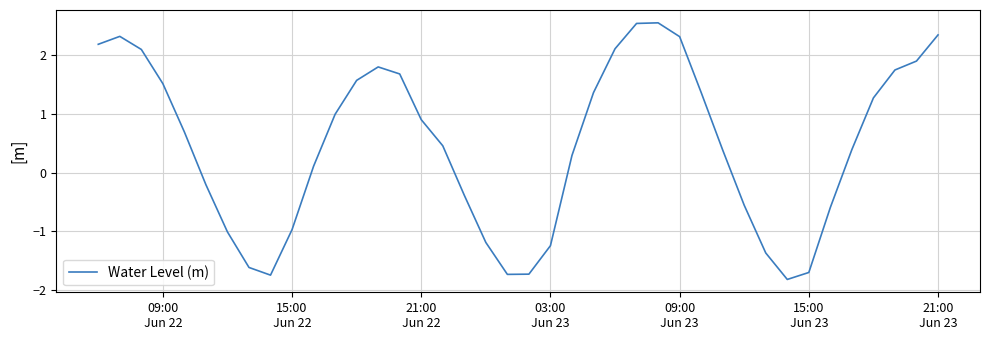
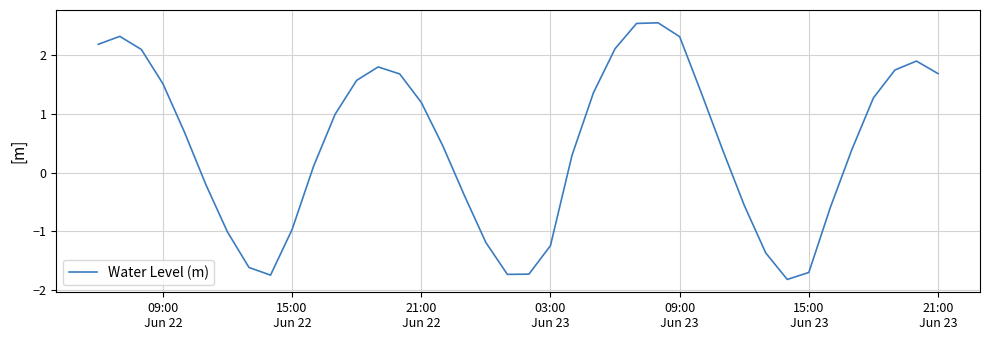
21:00 Jun 22: 0.9 -> 1.2
21:00 Jun 23: 2.3 -> 1.7
